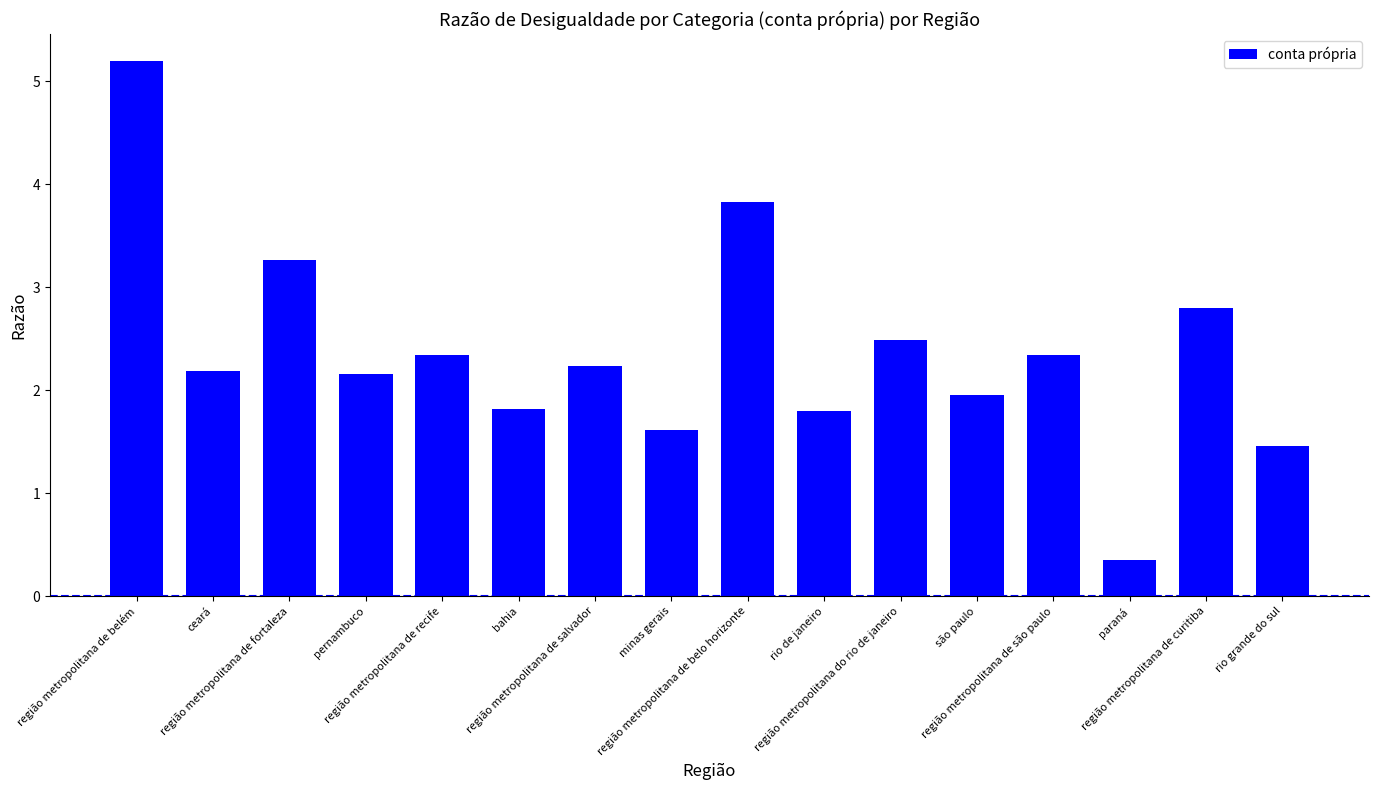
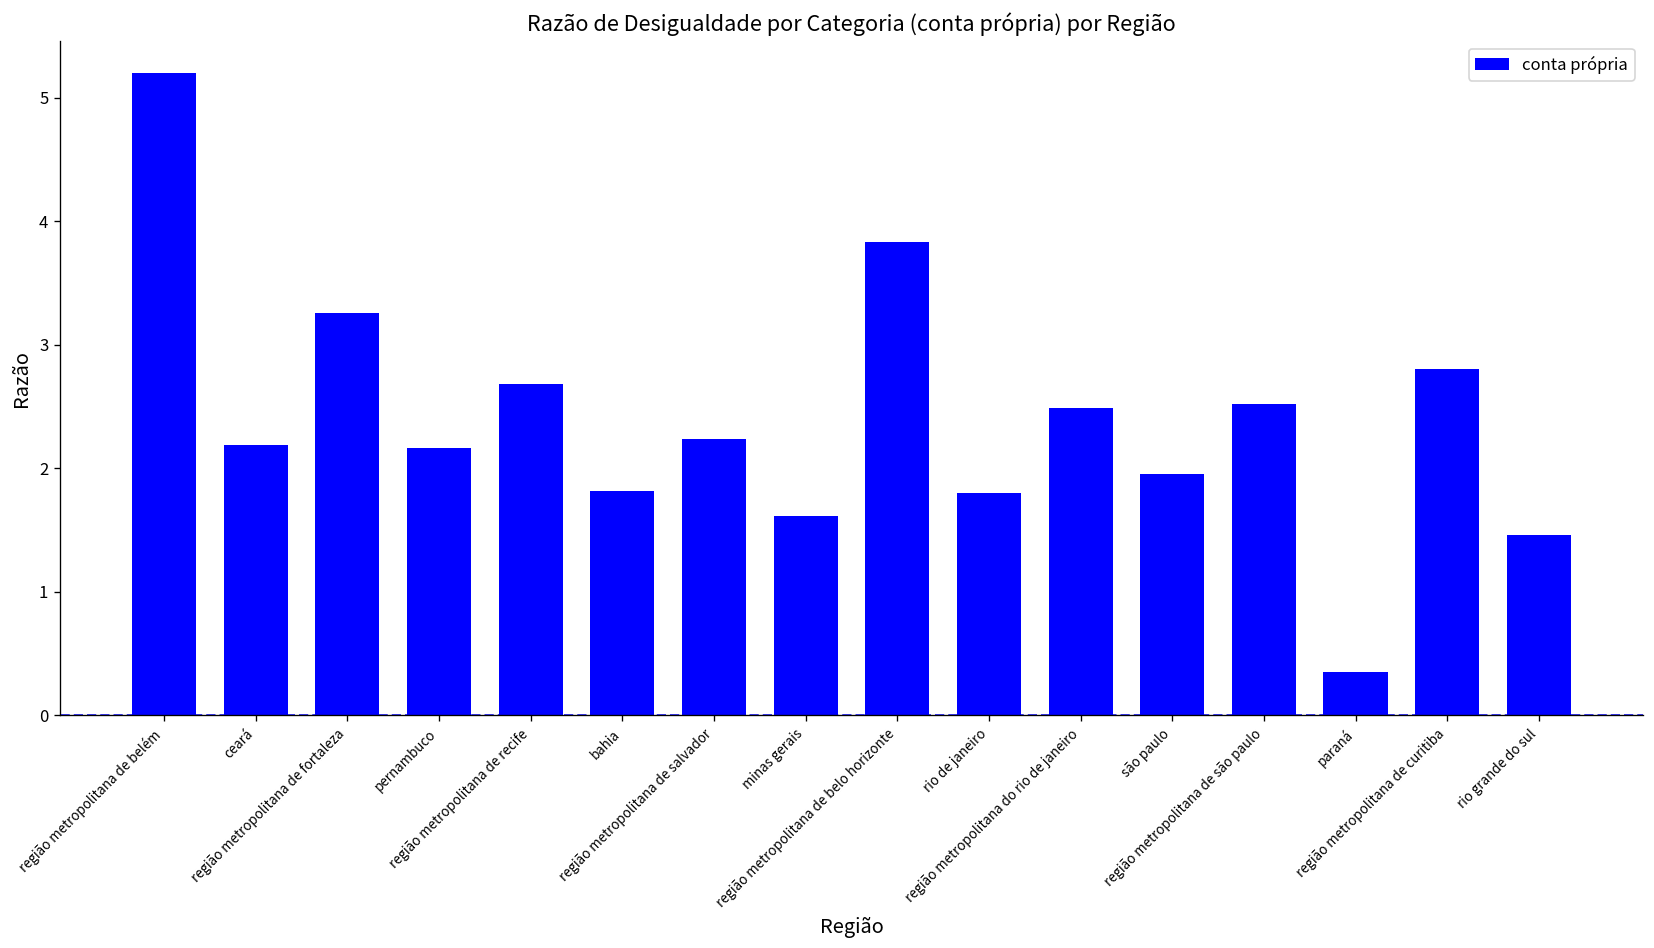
região metropolitana de recife: 2.34 -> 2.68
região metropolitana de são paulo: 2.34 -> 2.52
